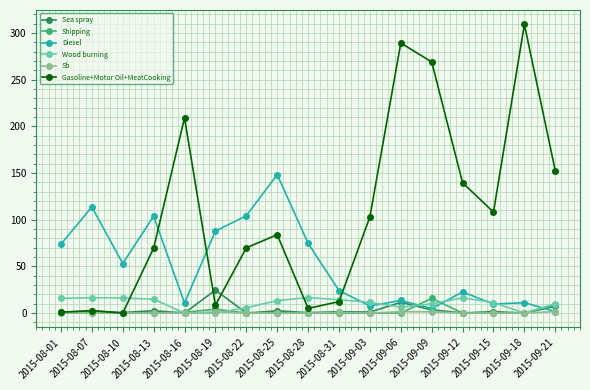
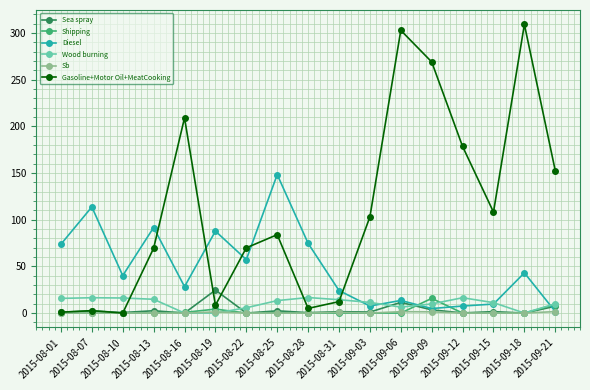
Diesel, 2015-08-10: 50 -> 40
Diesel, 2015-08-13: 100 -> 90
Diesel, 2015-08-16: 10 -> 30
Diesel, 2015-08-22: 100 -> 60
Gasoline+Motor Oil+MeatCooking, 2015-09-06: 290 -> 300
Diesel, 2015-09-12: 20 -> 10
Gasoline+Motor Oil+MeatCooking, 2015-09-12: 140 -> 180
Diesel, 2015-09-18: 10 -> 40
